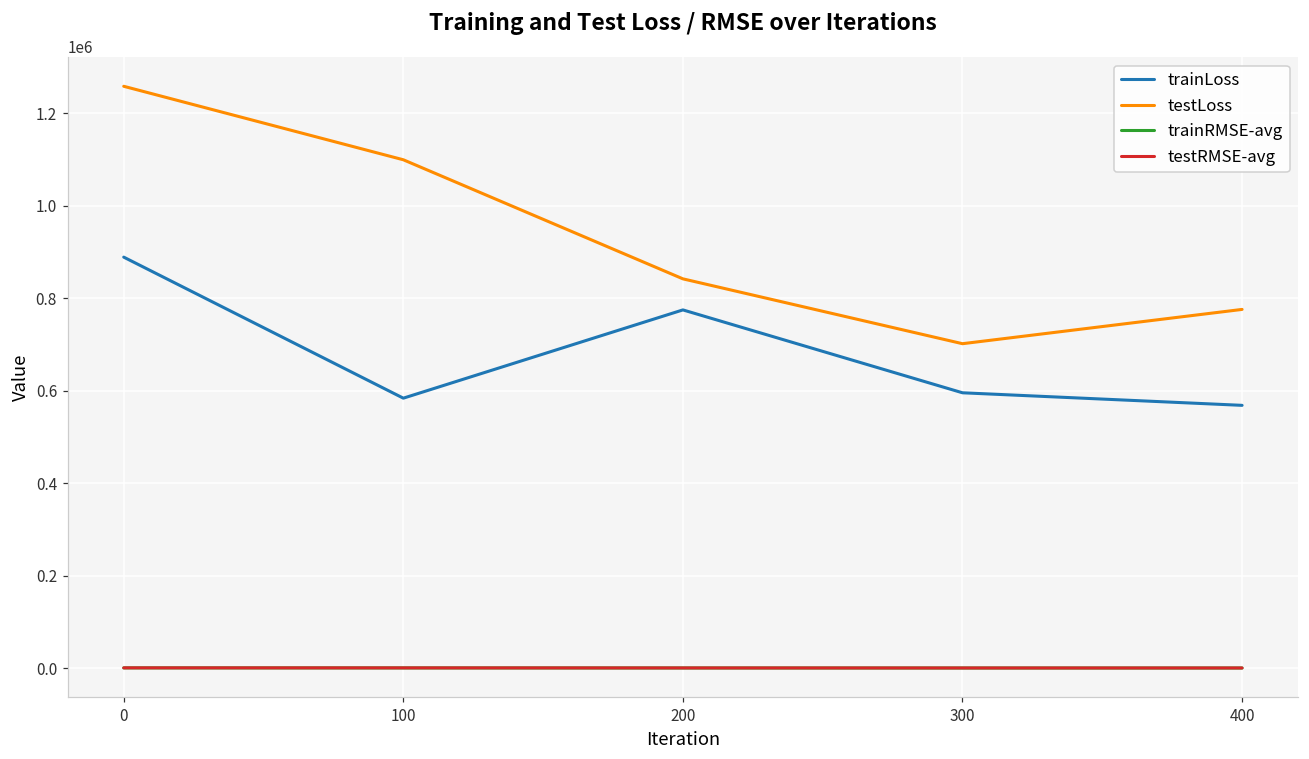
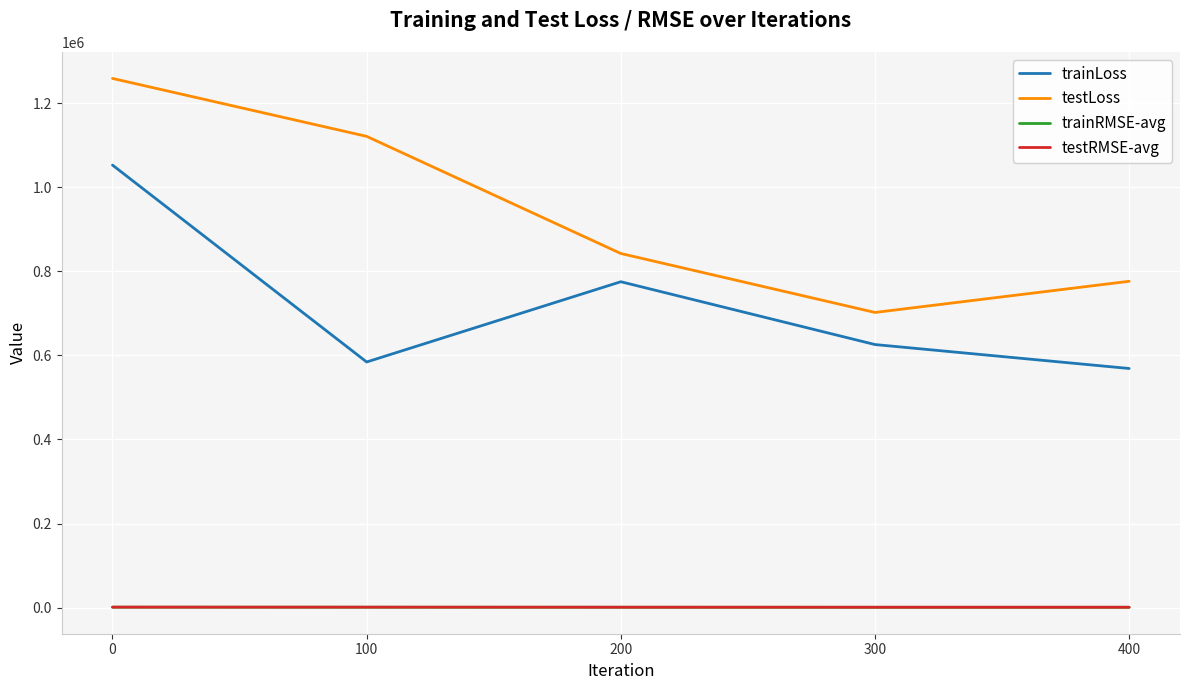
trainLoss, 0: 890000 -> 1050000
testLoss, 100: 1100000 -> 1120000
trainLoss, 300: 600000 -> 630000
